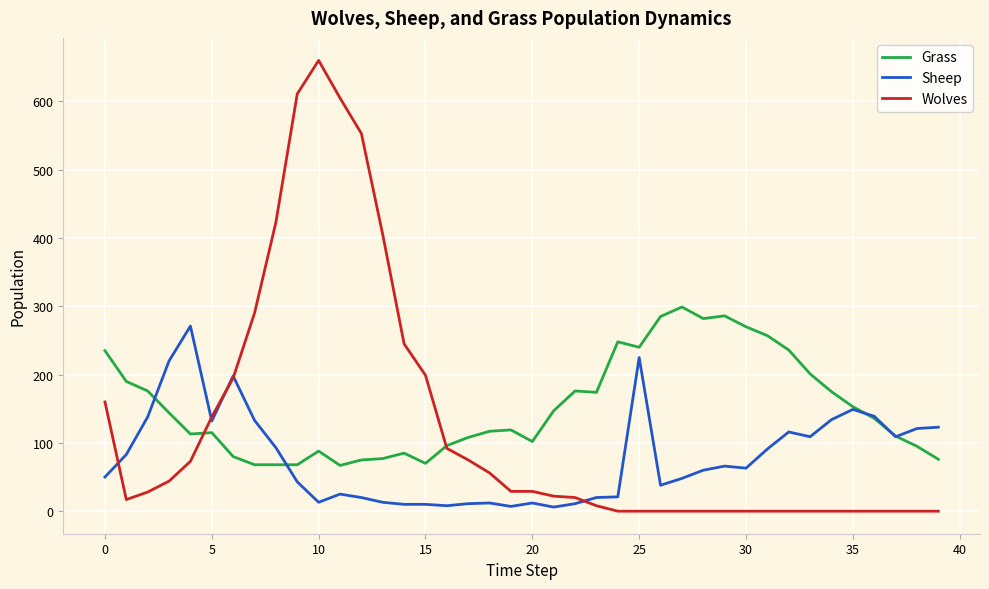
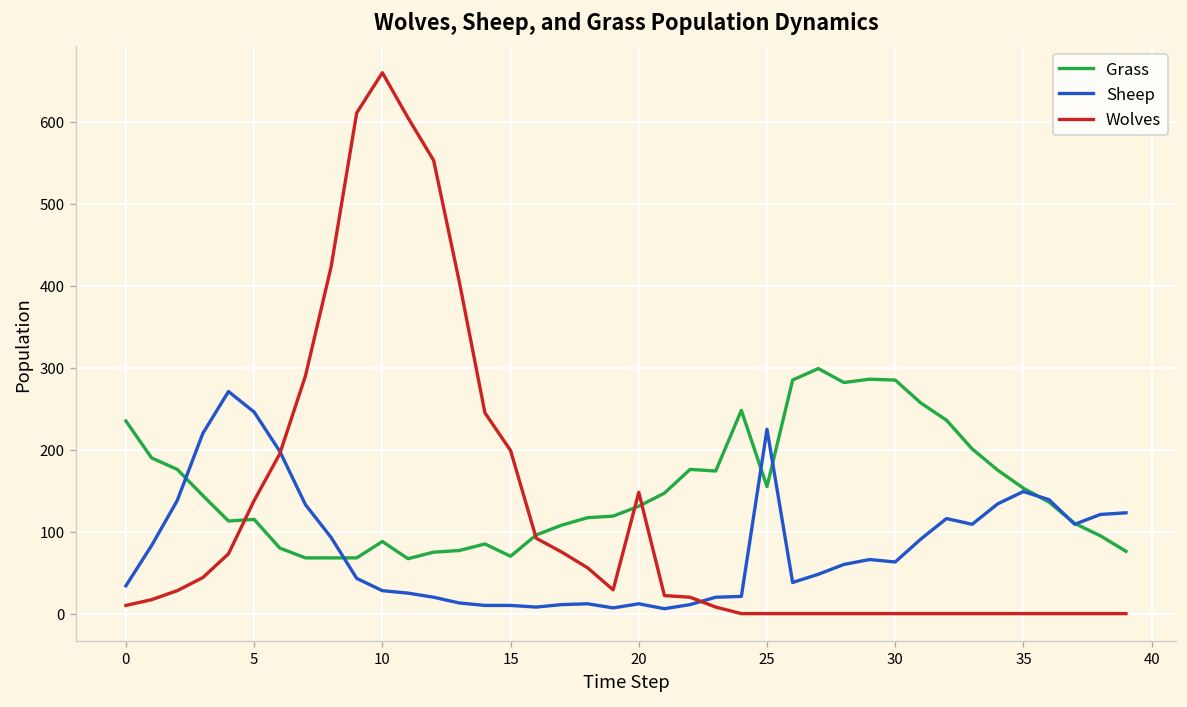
Sheep, 0: 50 -> 30
Wolves, 0: 160 -> 10
Sheep, 5: 130 -> 250
Sheep, 10: 10 -> 30
Grass, 20: 100 -> 130
Wolves, 20: 30 -> 150
Grass, 25: 240 -> 160
Grass, 30: 270 -> 290
